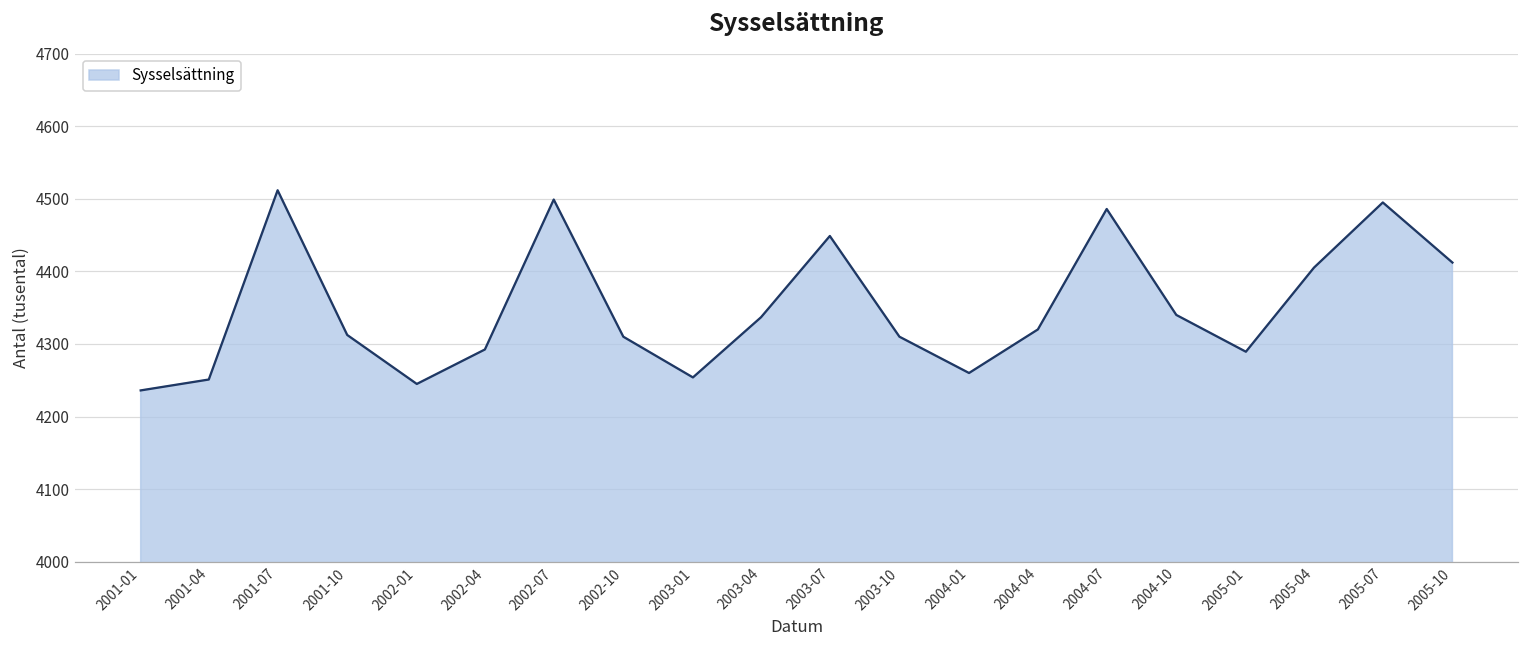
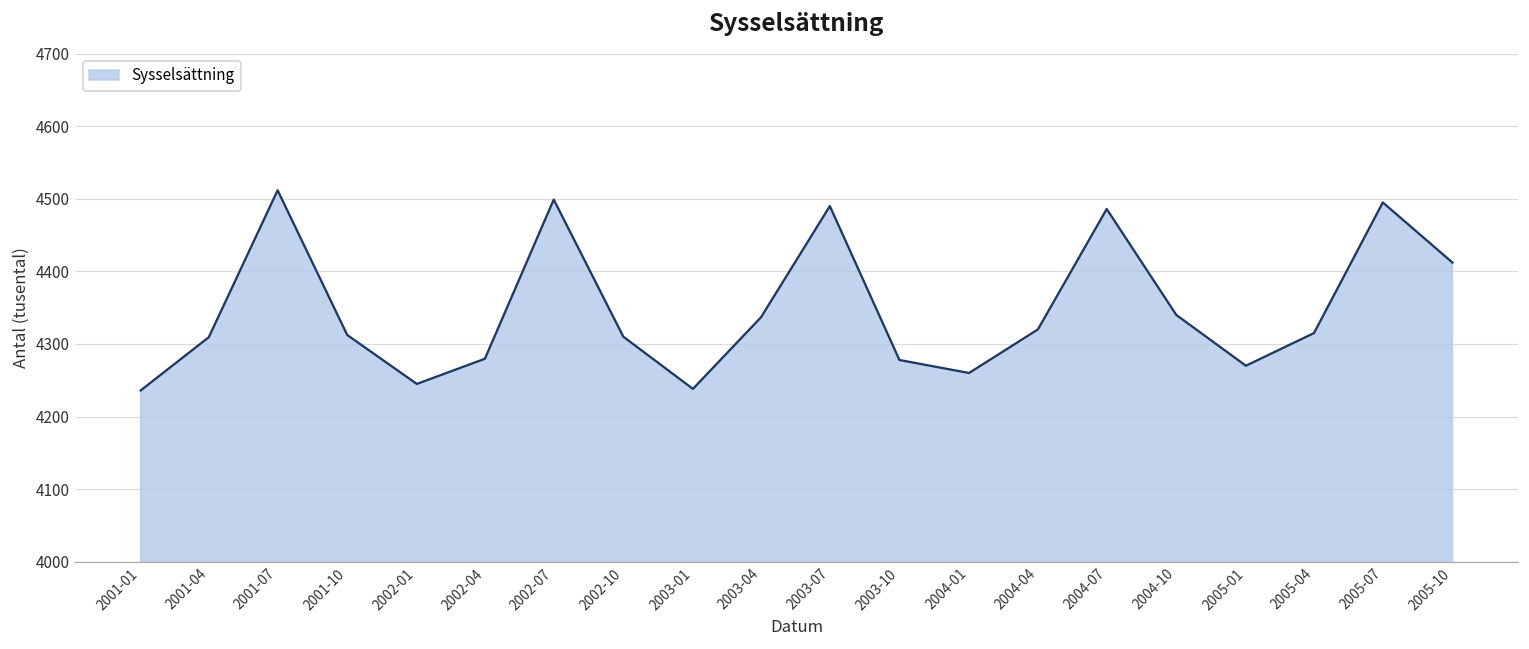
2001-04: 4250 -> 4310
2002-04: 4290 -> 4280
2003-01: 4250 -> 4240
2003-07: 4450 -> 4490
2003-10: 4310 -> 4280
2005-01: 4290 -> 4270
2005-04: 4410 -> 4320
